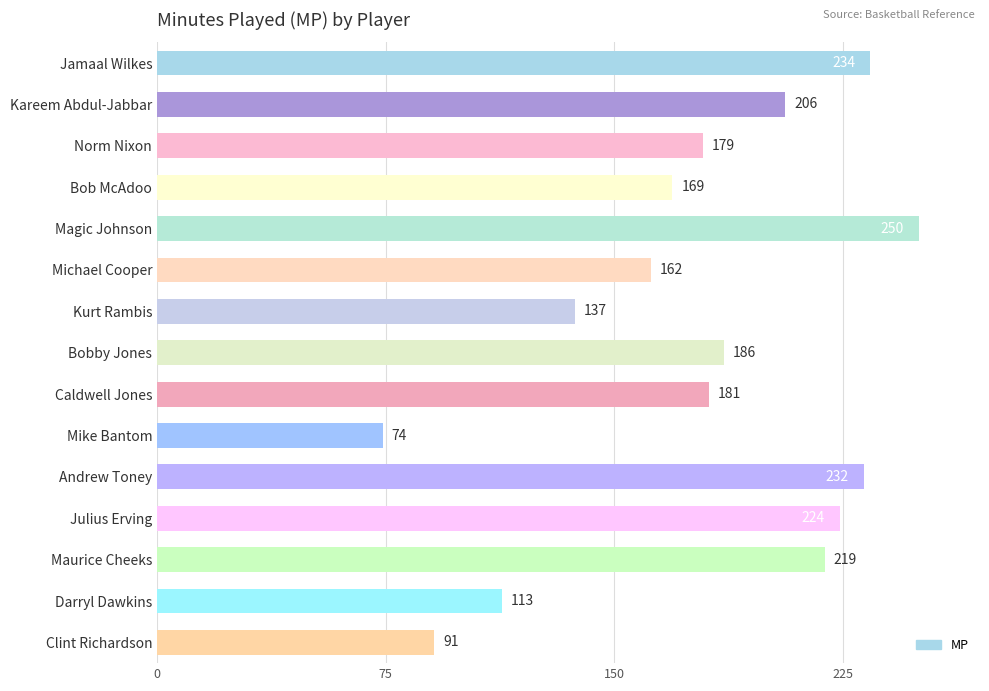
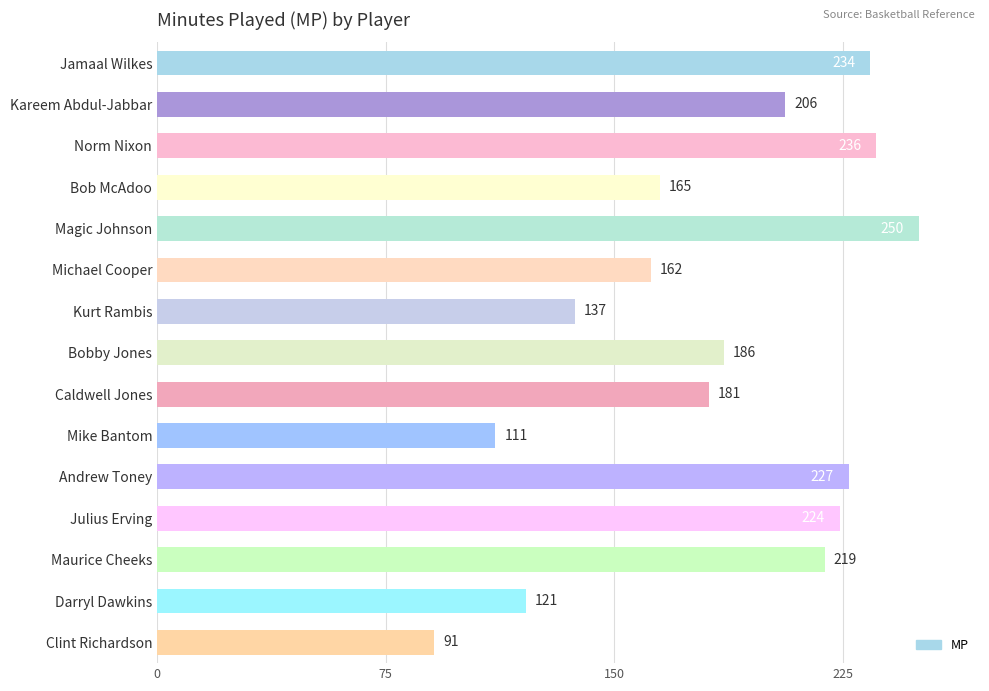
Norm Nixon: 179 -> 236
Bob McAdoo: 169 -> 165
Mike Bantom: 74 -> 111
Andrew Toney: 232 -> 227
Darryl Dawkins: 113 -> 121
